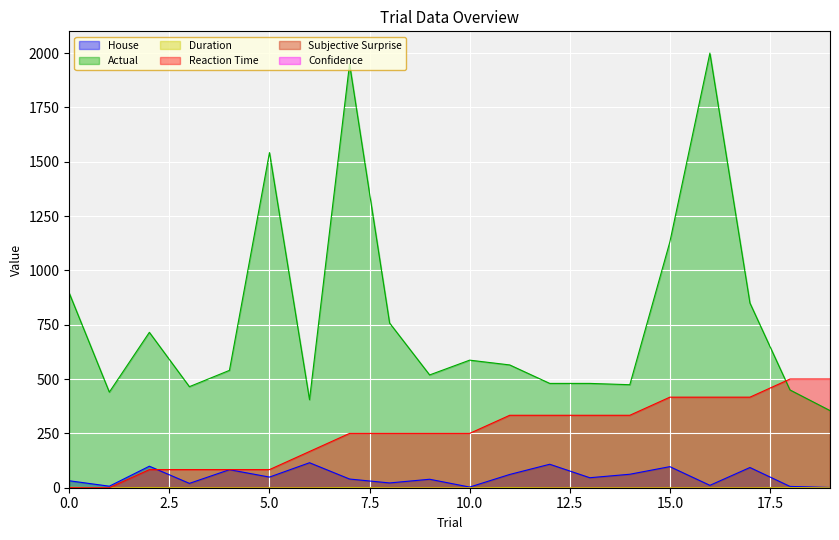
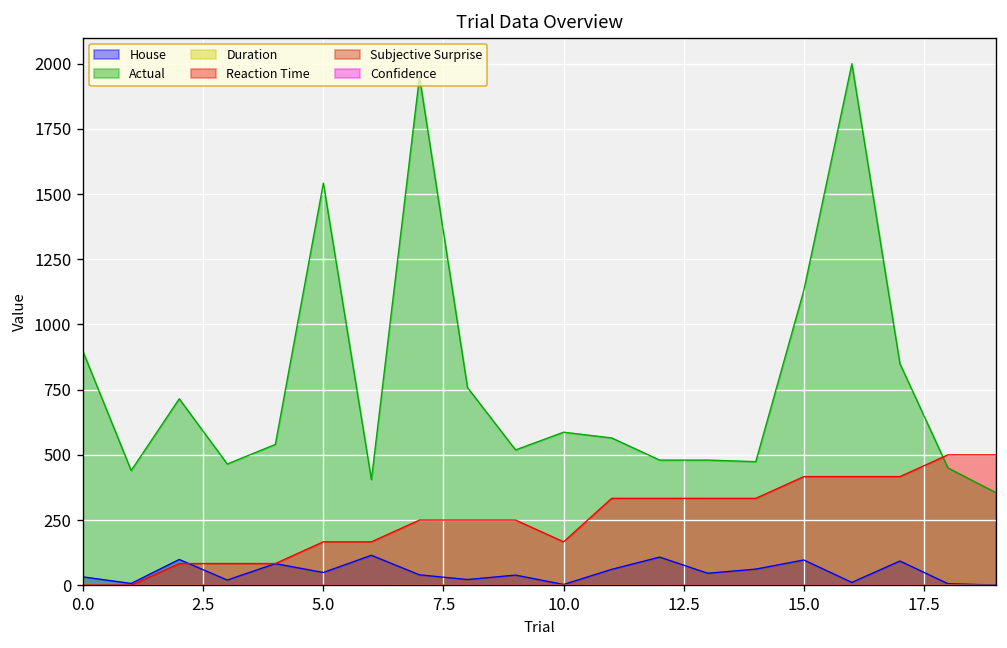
Reaction Time, 5.0: 80 -> 170
Reaction Time, 10.0: 250 -> 170
